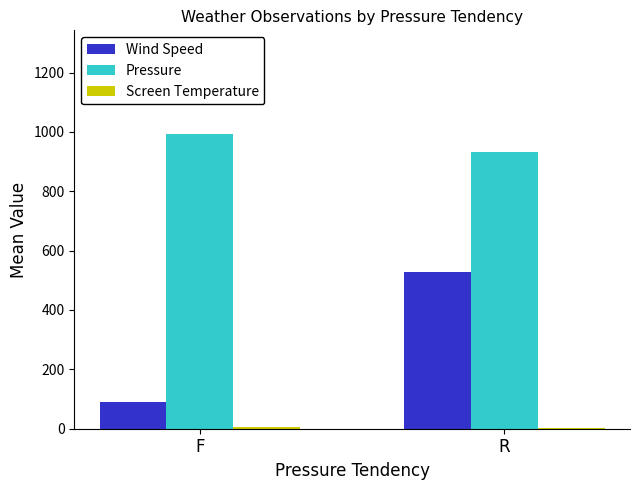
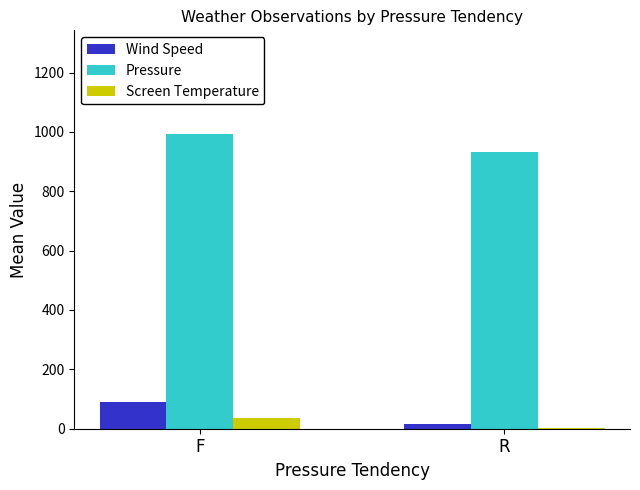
Screen Temperature, F: 10 -> 40
Wind Speed, R: 530 -> 20
